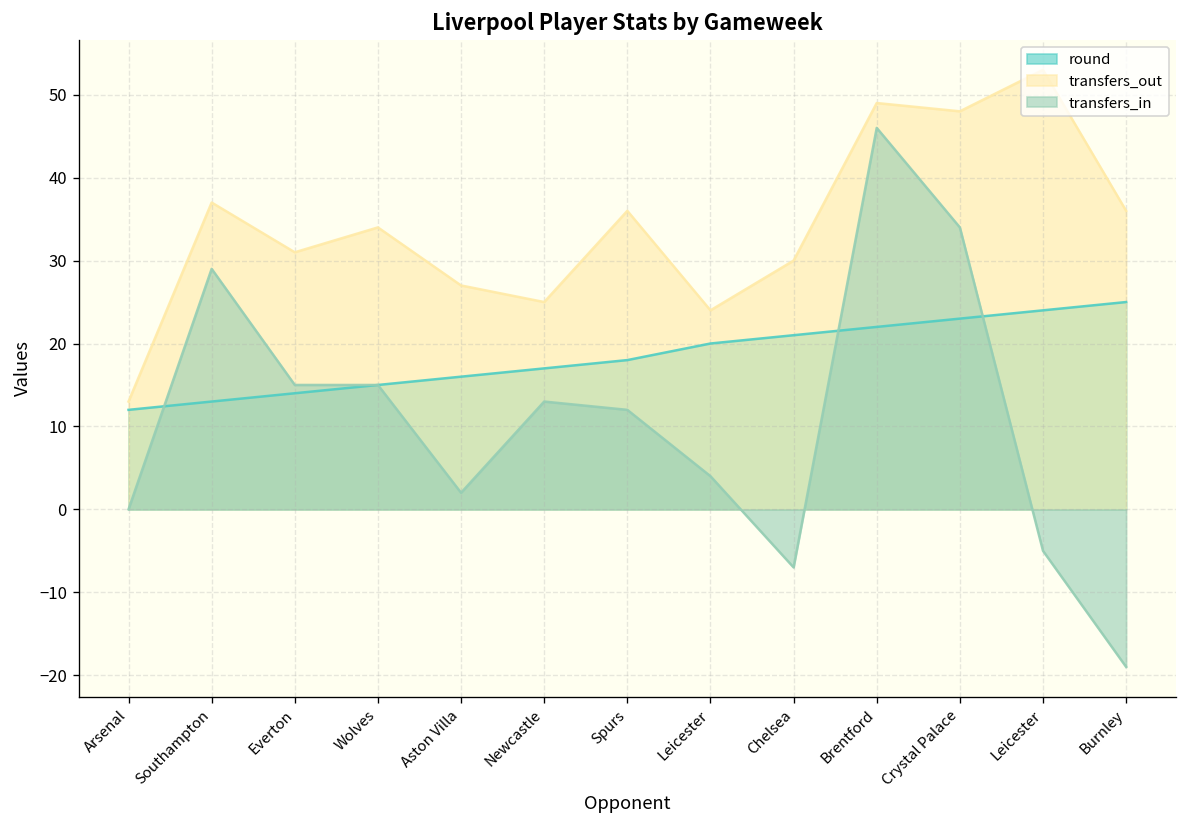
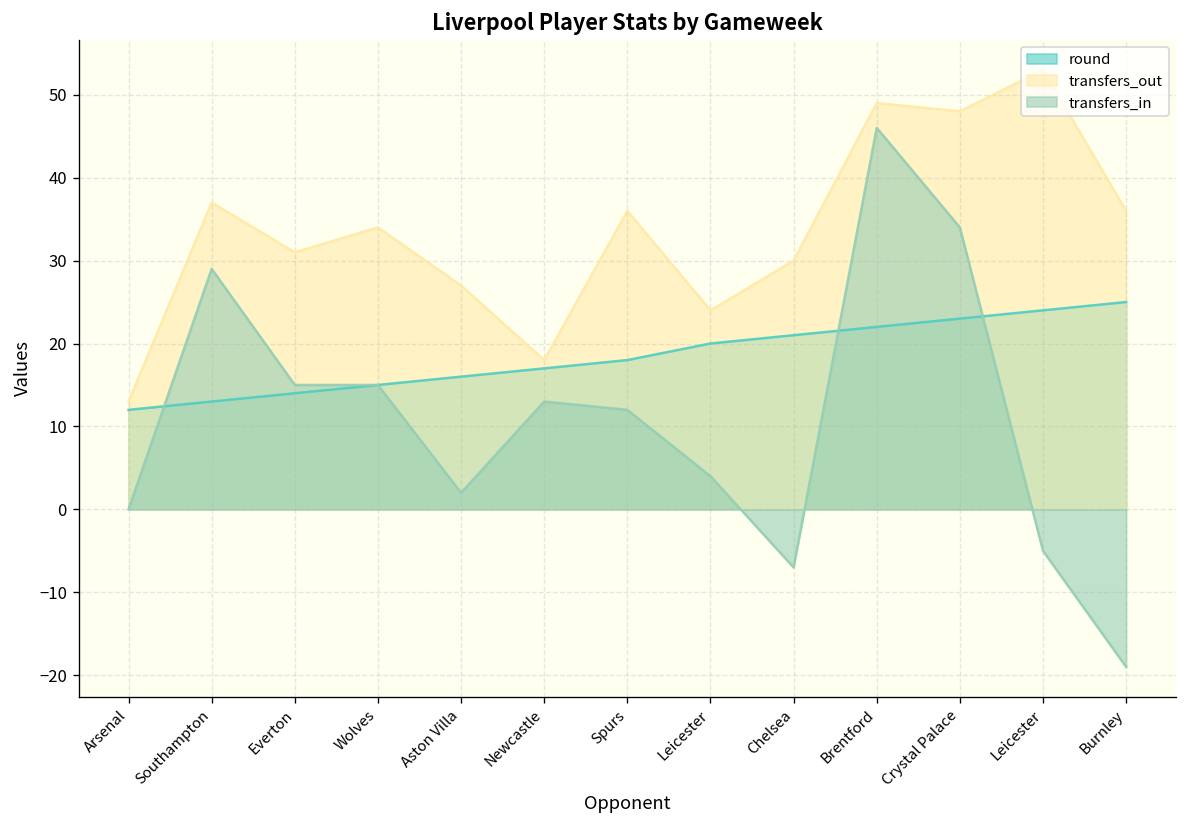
transfers_out, Newcastle: 25 -> 18
